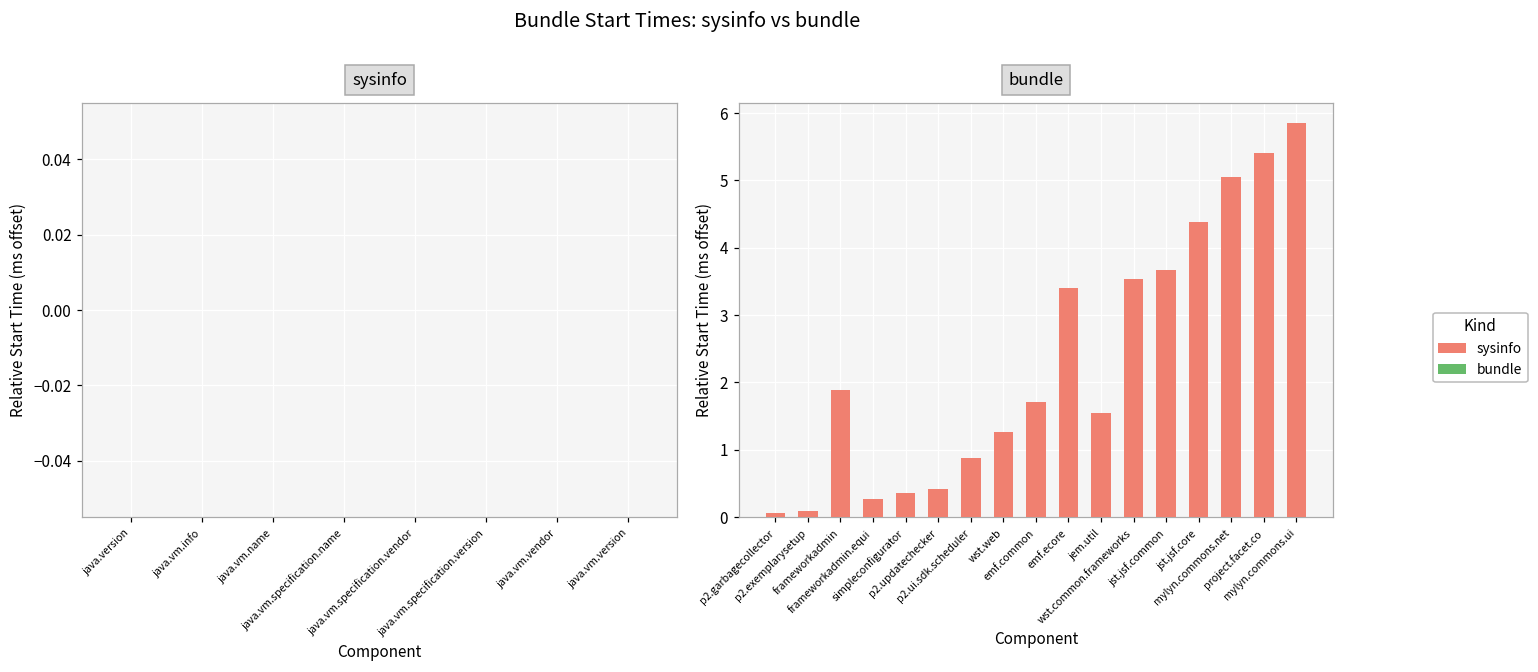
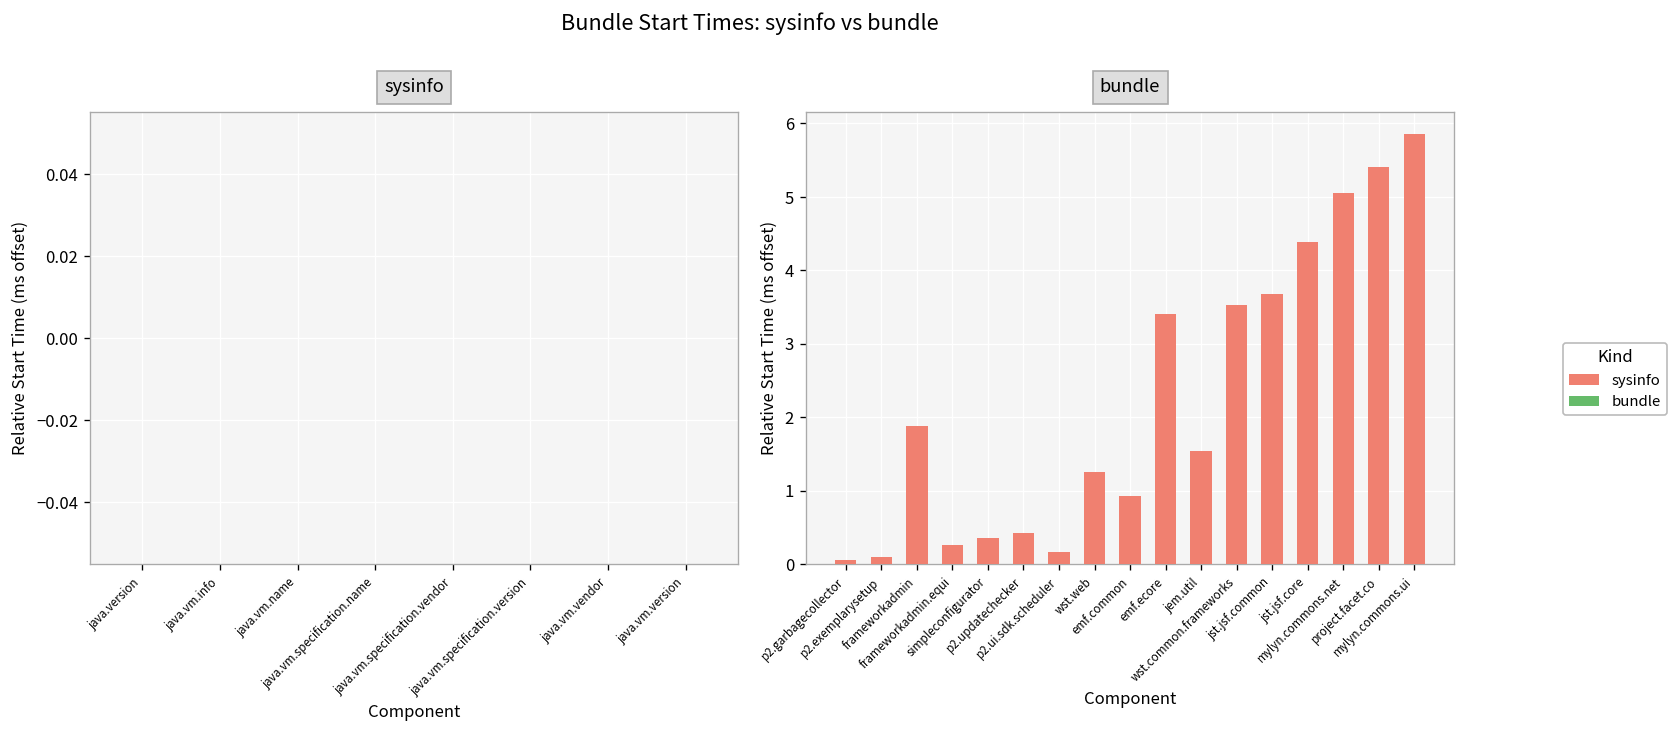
bundle, p2.ui.sdk.scheduler: 0.9 -> 0.2
bundle, emf.common: 1.7 -> 0.9
